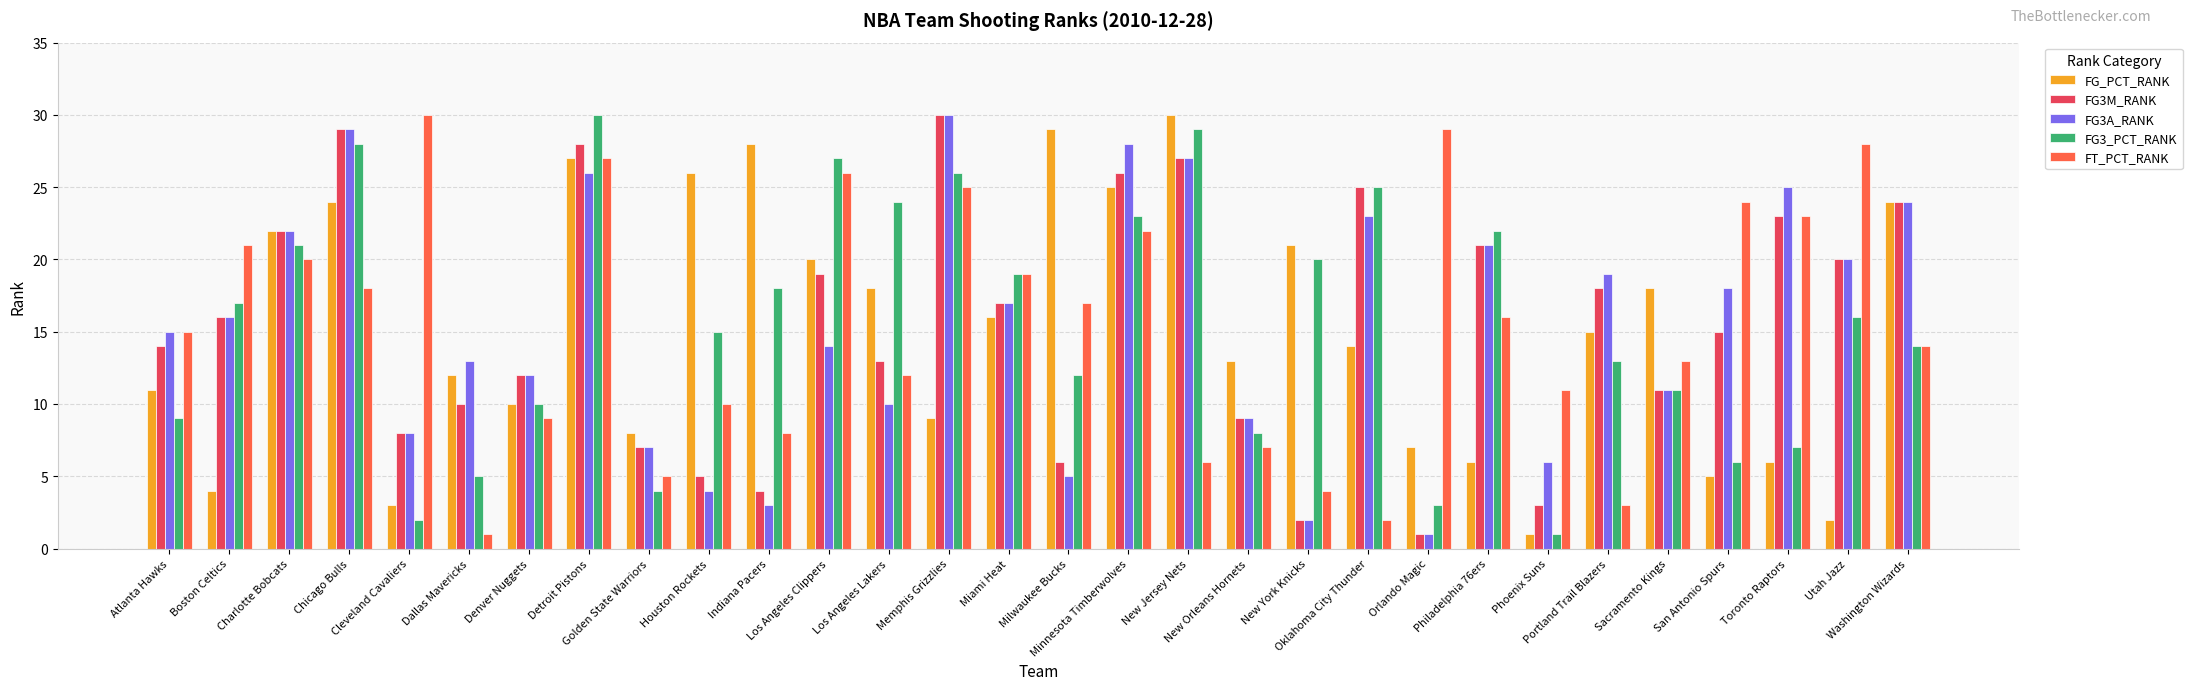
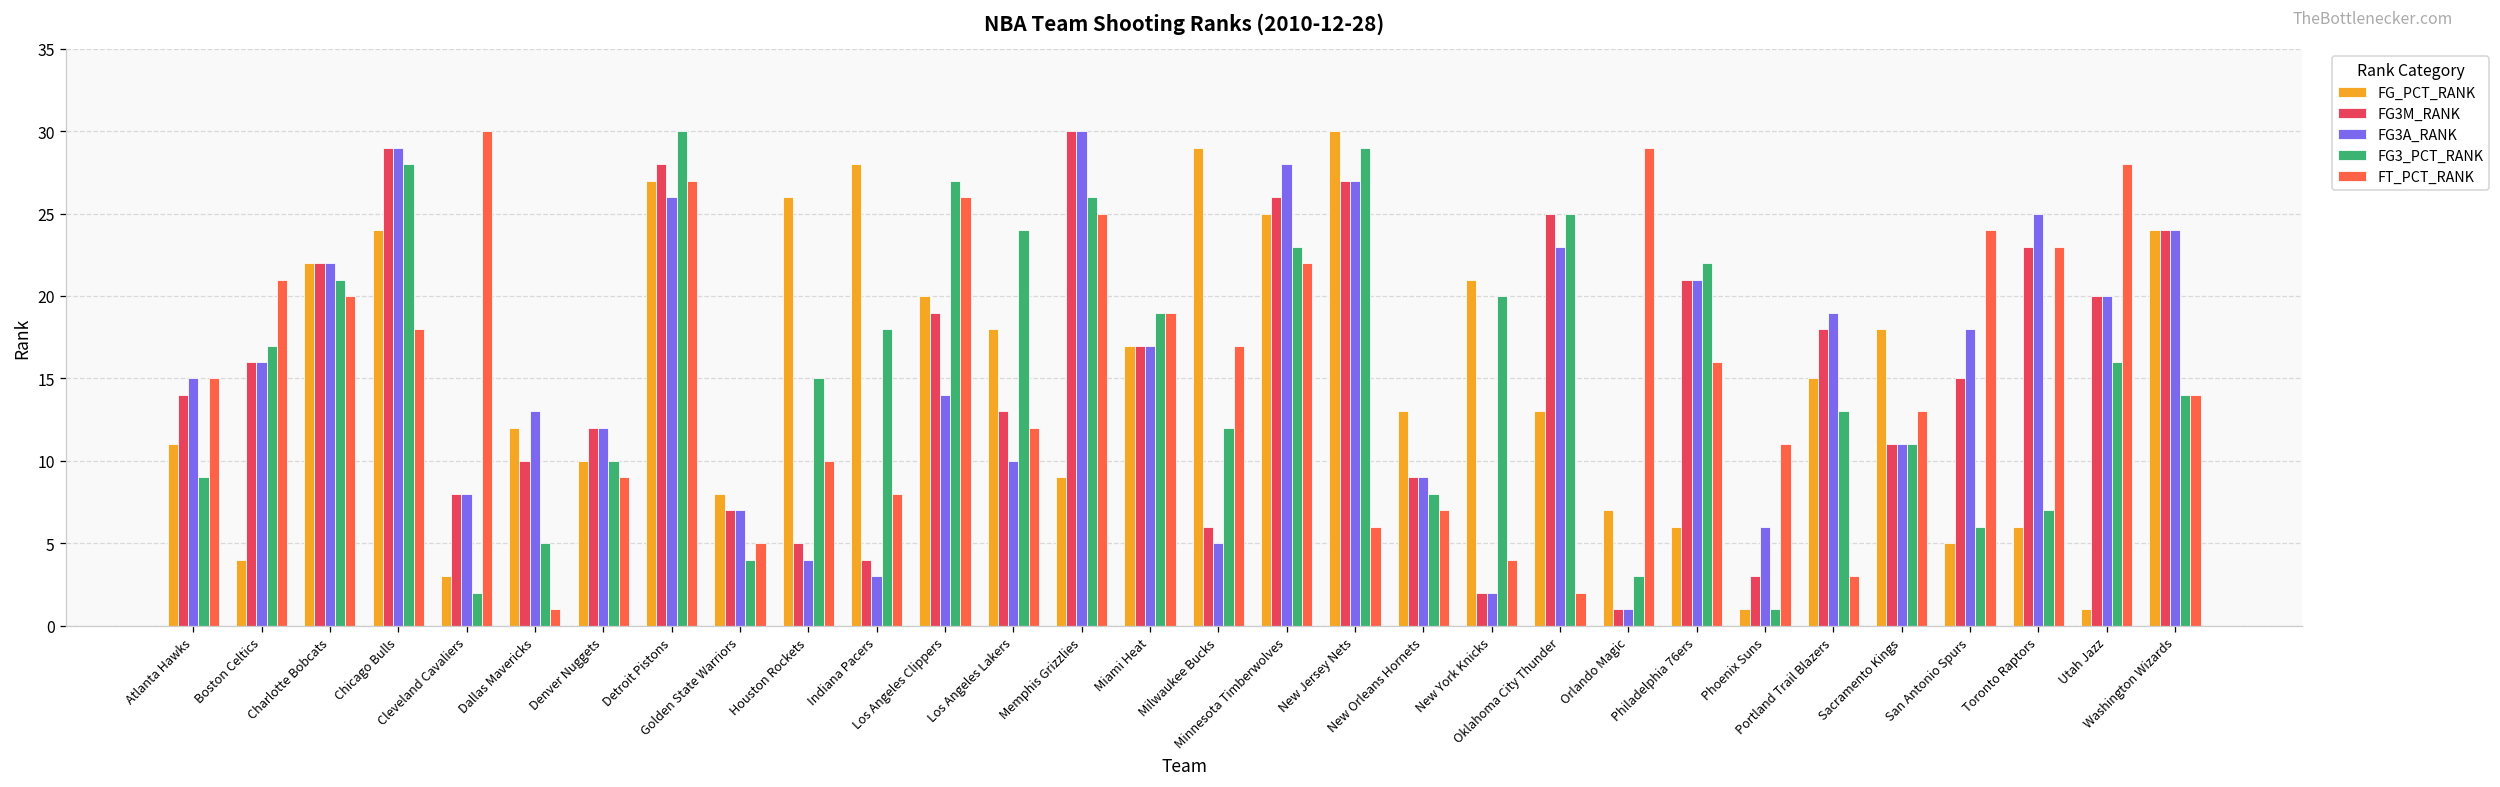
FG_PCT_RANK, Miami Heat: 16 -> 17
FG_PCT_RANK, Oklahoma City Thunder: 14 -> 13
FG_PCT_RANK, Utah Jazz: 2 -> 1
